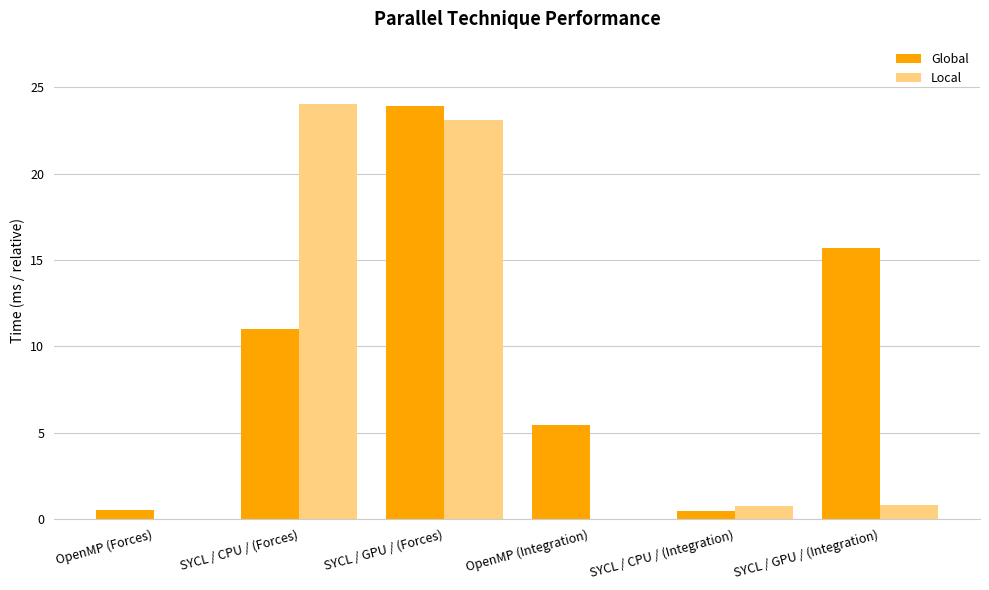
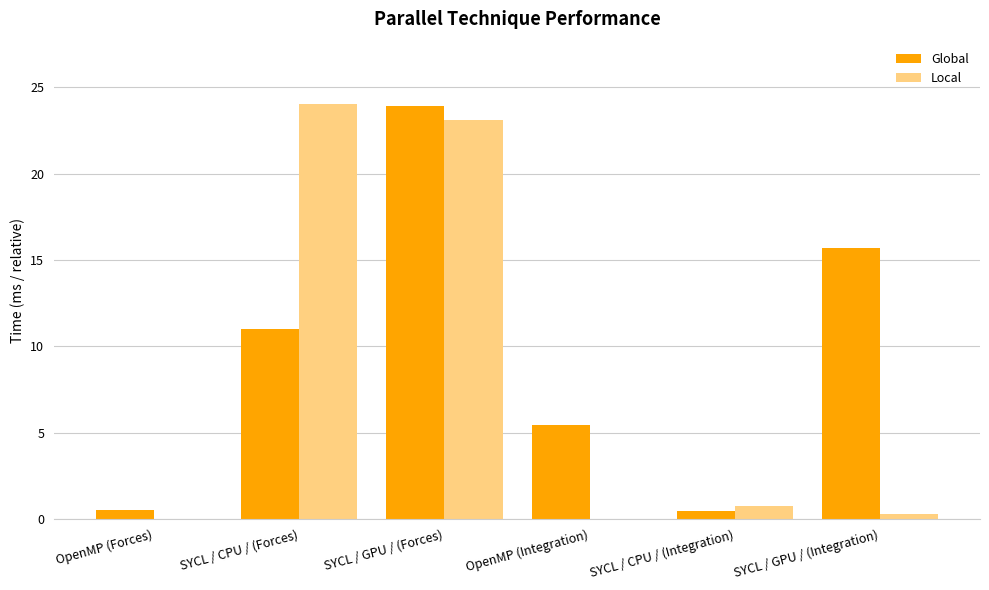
Local, SYCL / GPU / (Integration): 0.8 -> 0.3
